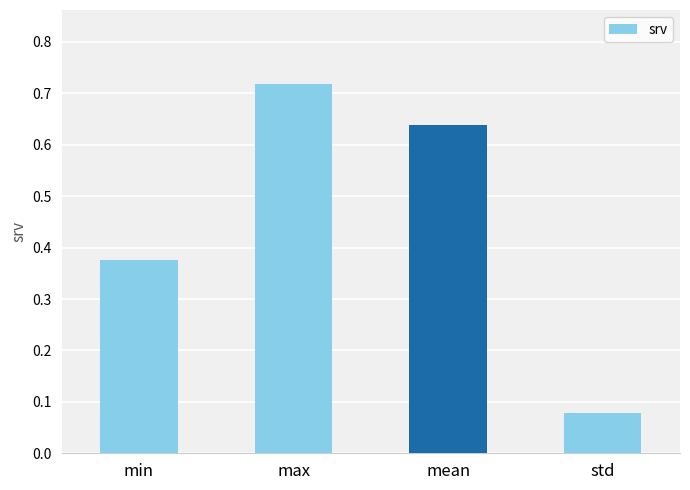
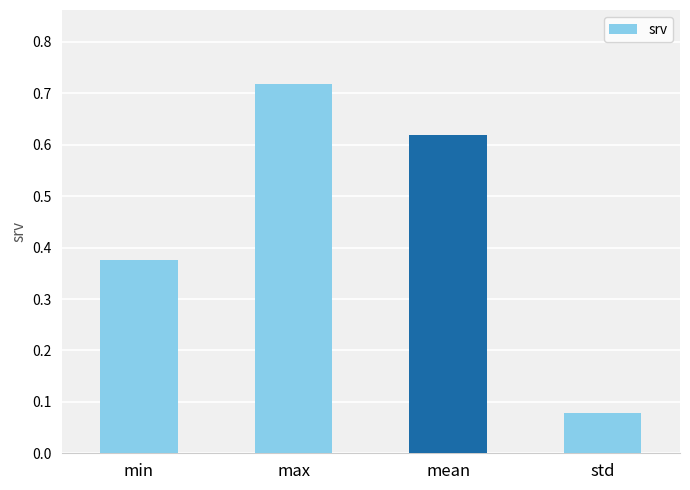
mean: 0.64 -> 0.62
